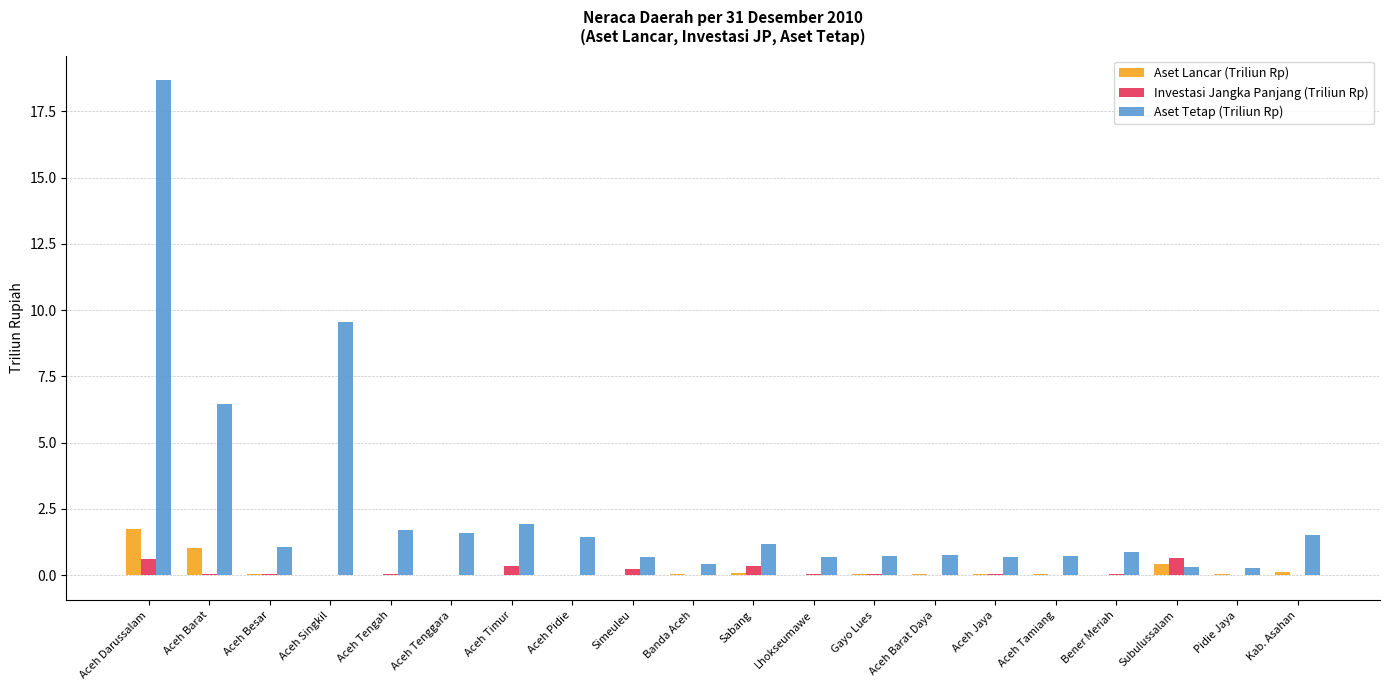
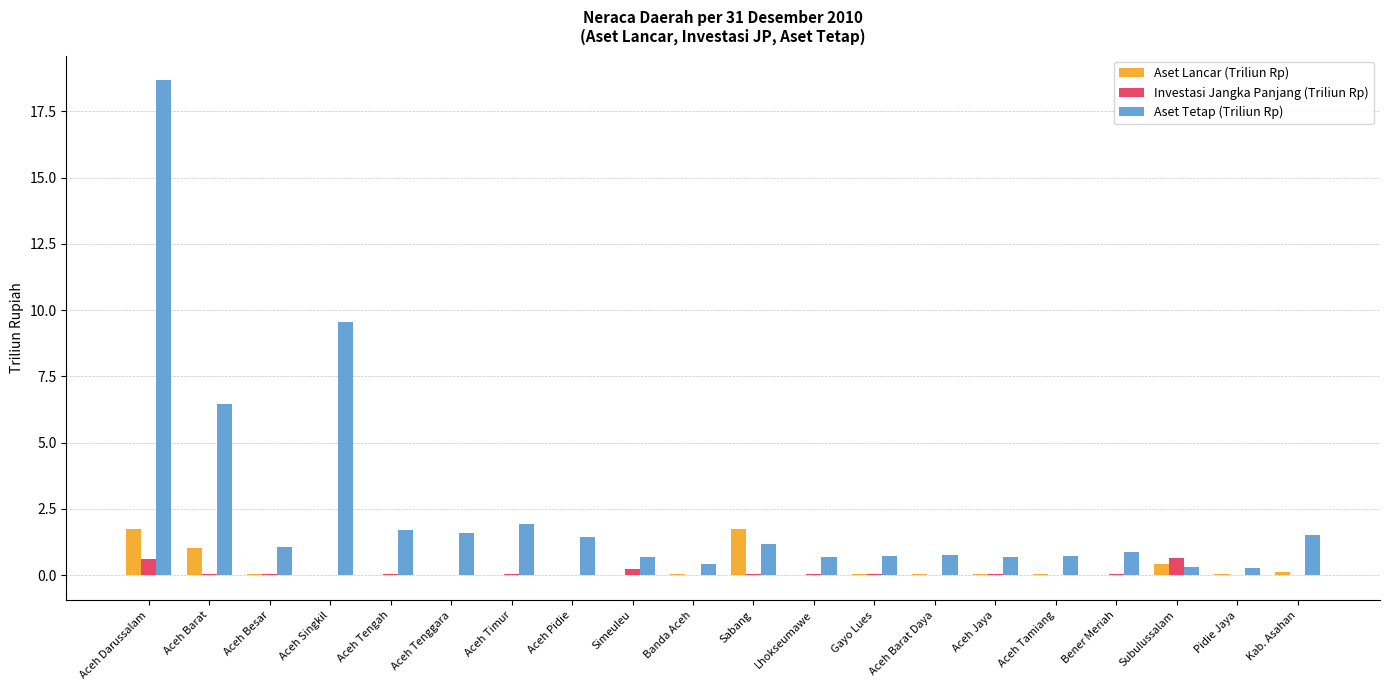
Investasi Jangka Panjang (Triliun Rp), Aceh Timur: 0.3 -> 0.0
Aset Lancar (Triliun Rp), Sabang: 0.1 -> 1.7
Investasi Jangka Panjang (Triliun Rp), Sabang: 0.4 -> 0.0
